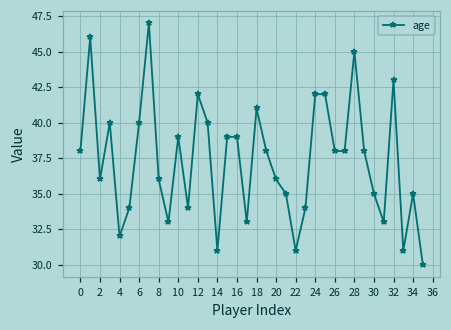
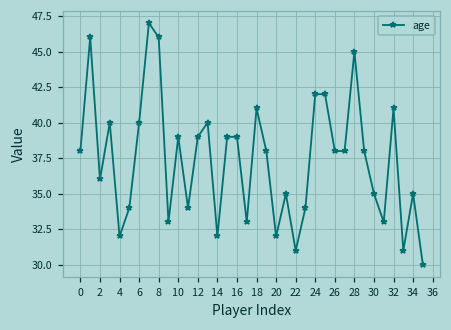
8: 36 -> 46
12: 42 -> 39
14: 31 -> 32
20: 36 -> 32
32: 43 -> 41
